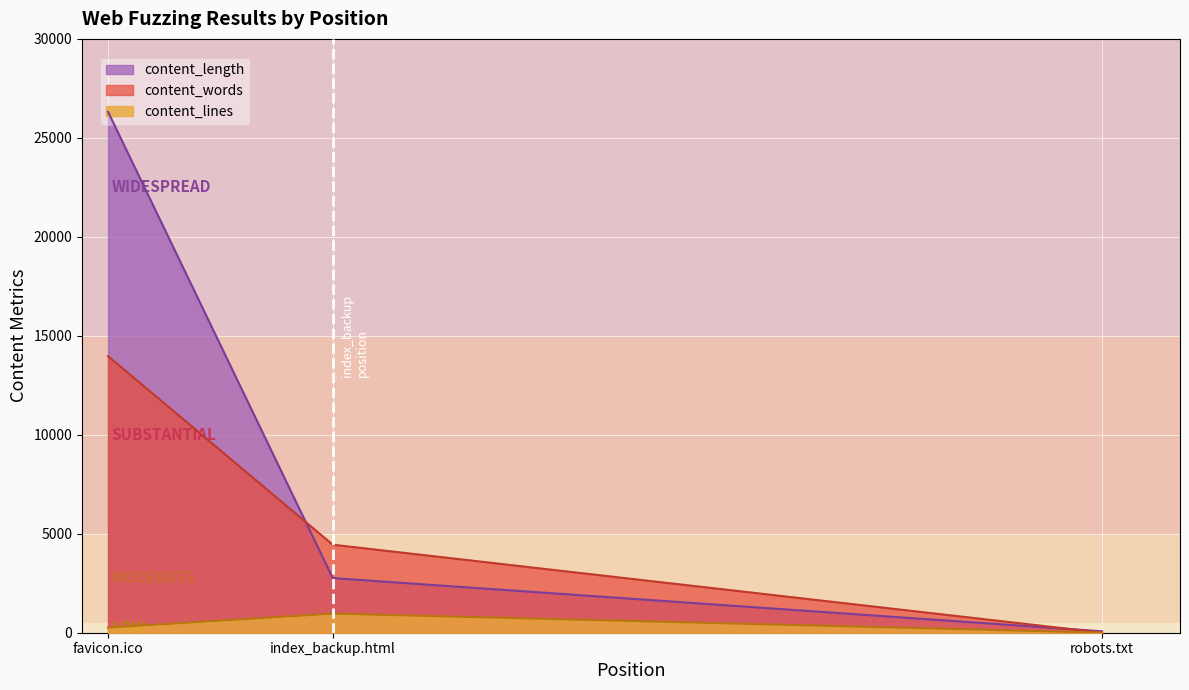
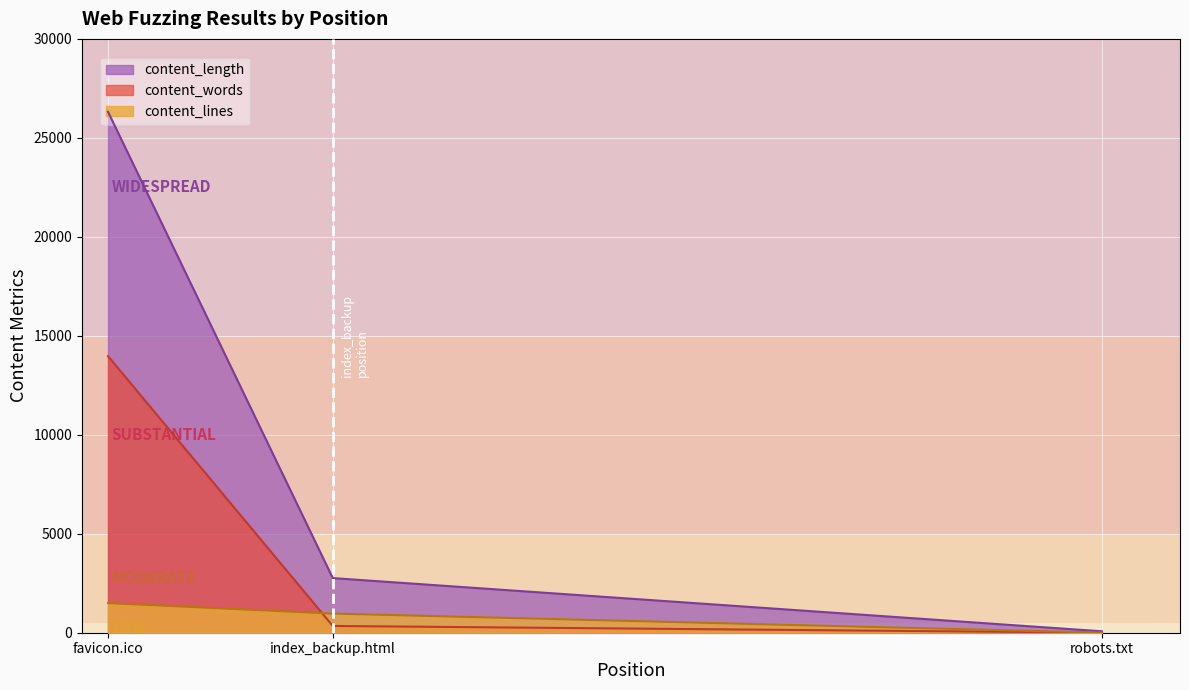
content_lines, favicon.ico: 300 -> 1500
content_words, index_backup.html: 4400 -> 300
